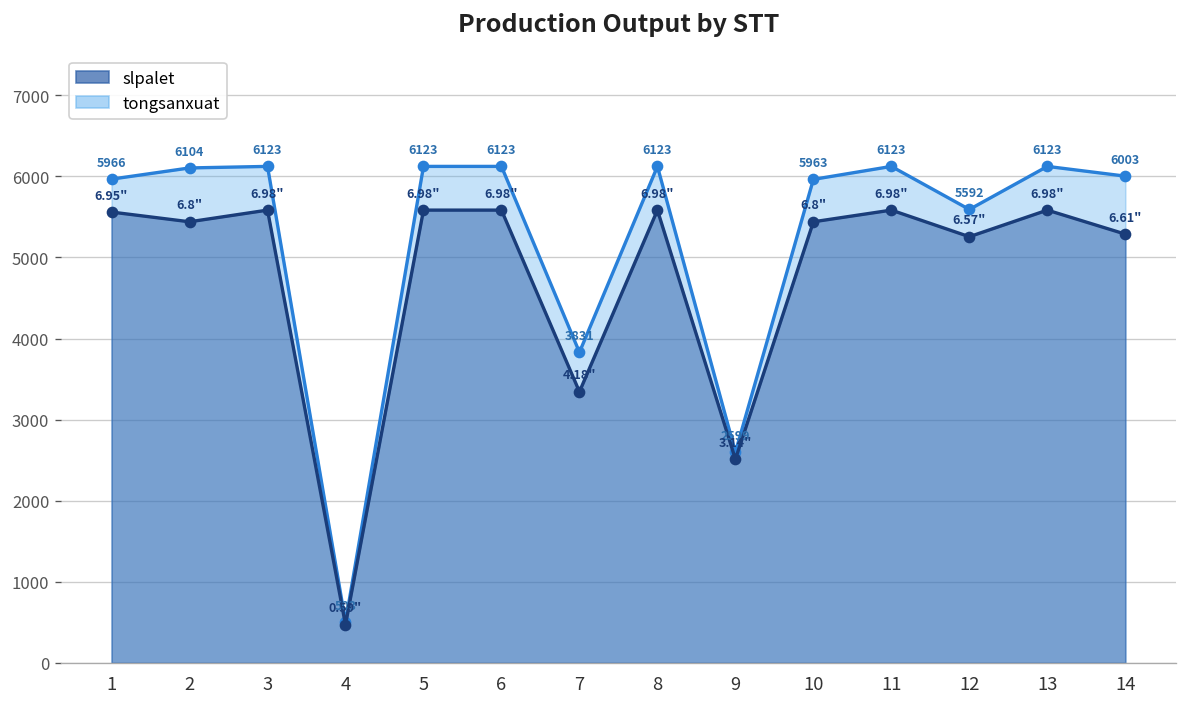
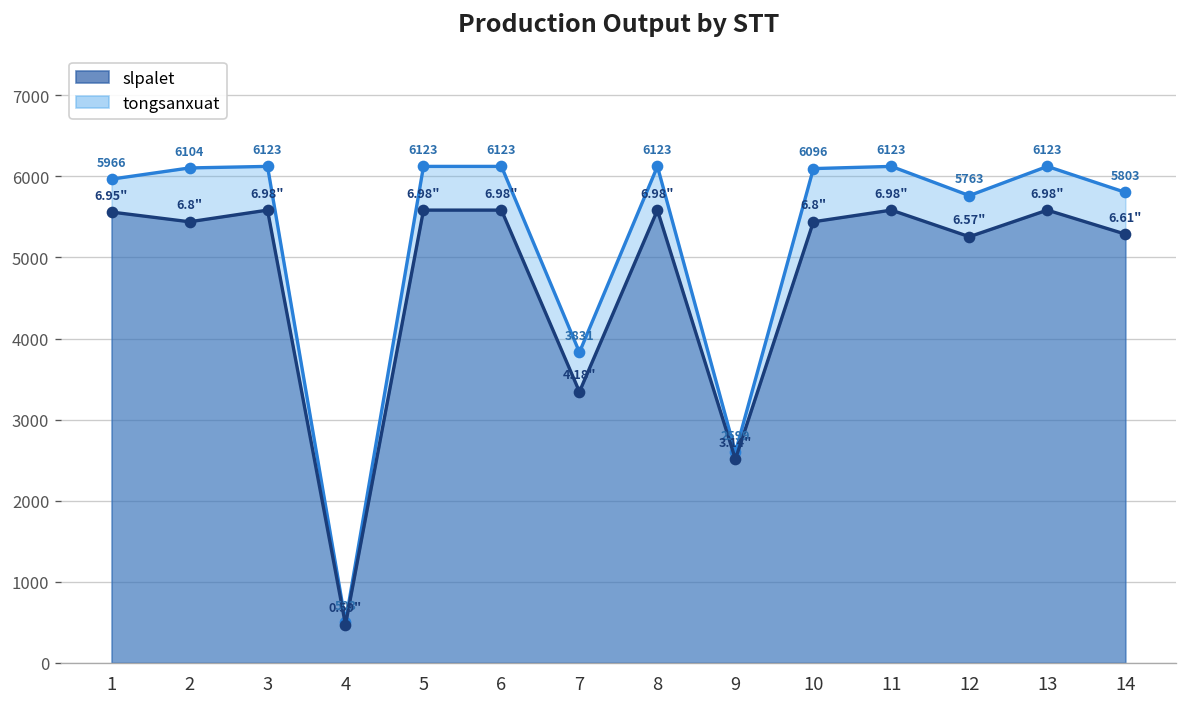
tongsanxuat, 10: 5963 -> 6096
tongsanxuat, 12: 5592 -> 5763
tongsanxuat, 14: 6003 -> 5803
